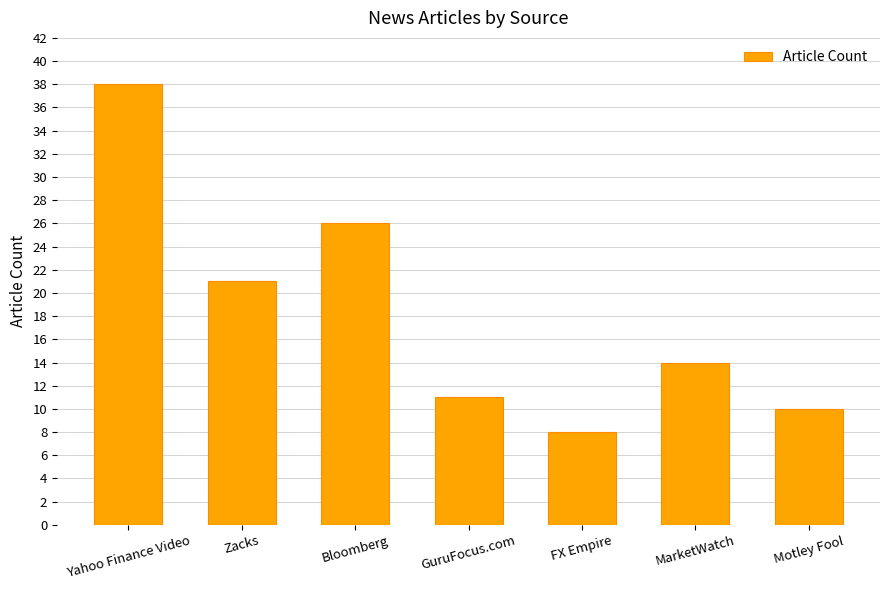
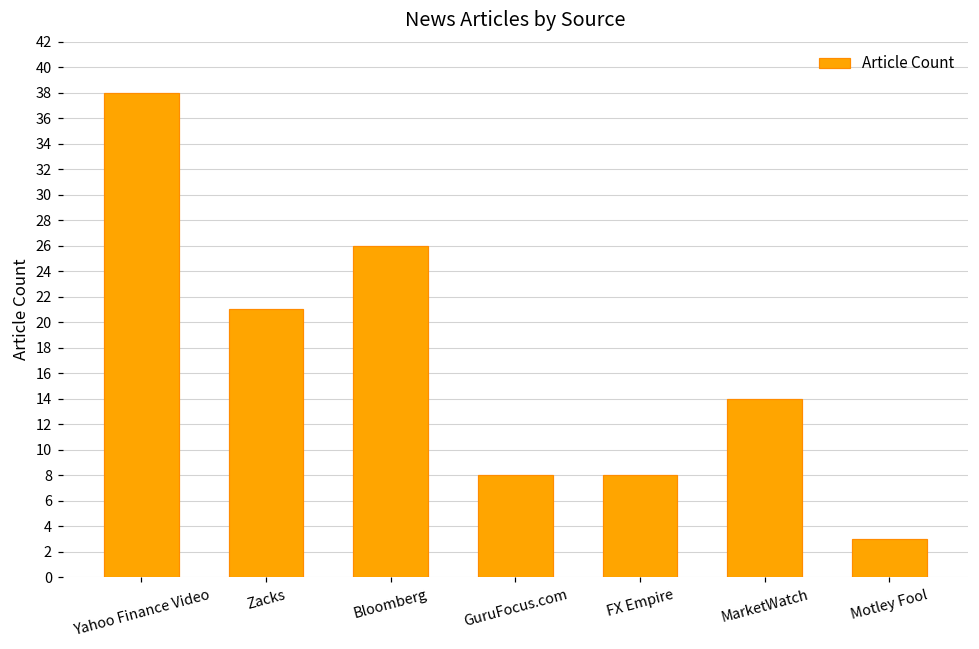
GuruFocus.com: 11 -> 8
Motley Fool: 10 -> 3
